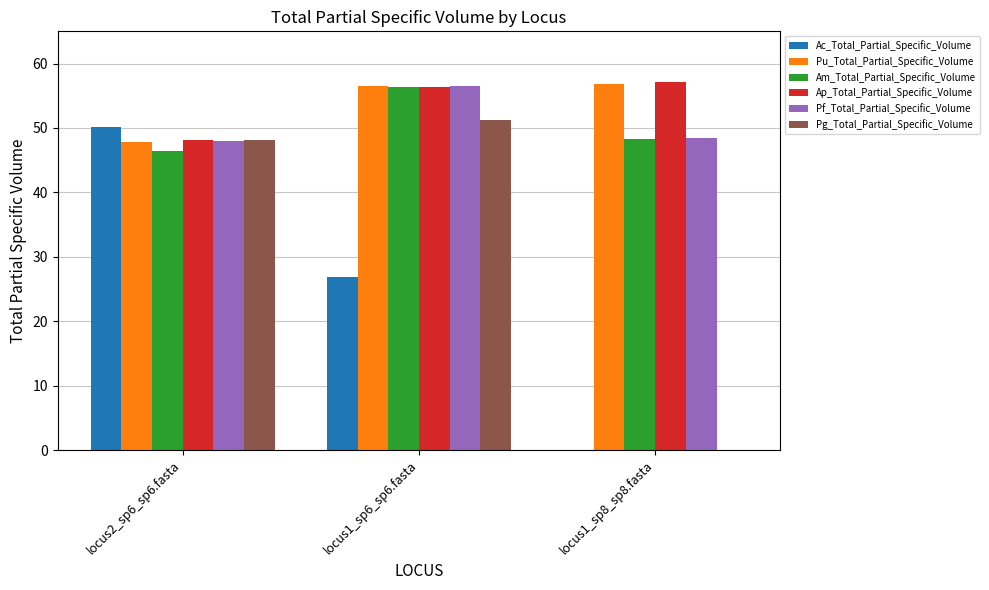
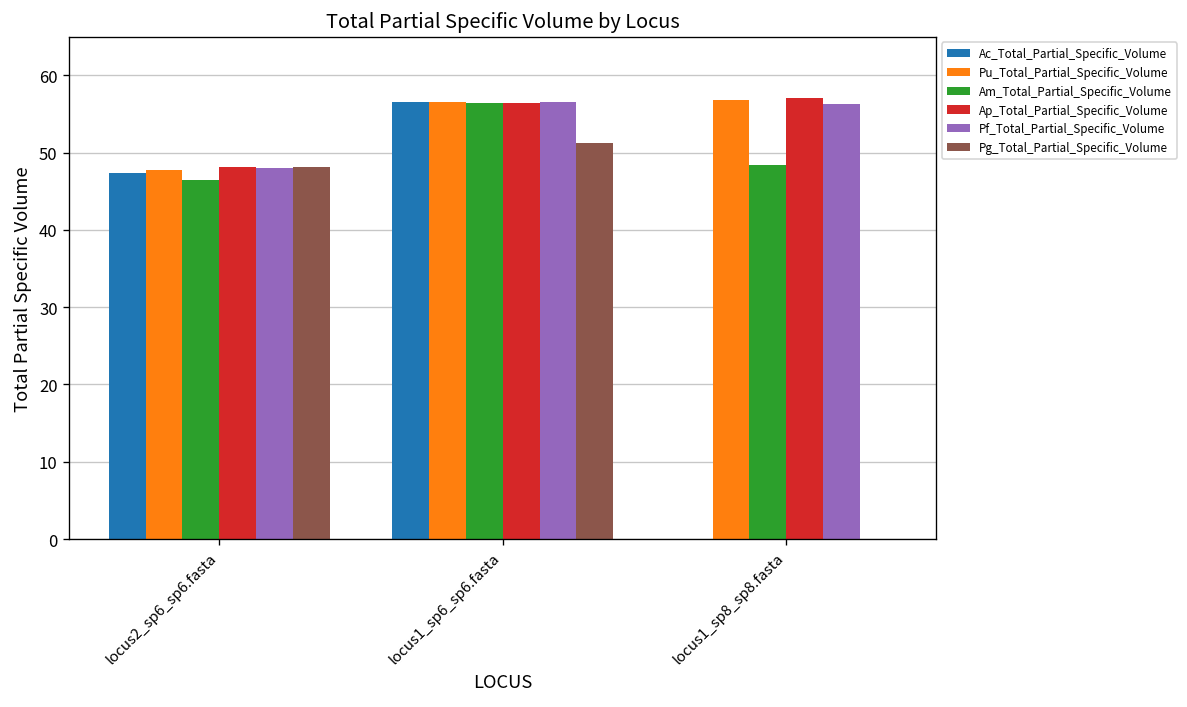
Ac_Total_Partial_Specific_Volume, locus2_sp6_sp6.fasta: 50 -> 47
Ac_Total_Partial_Specific_Volume, locus1_sp6_sp6.fasta: 27 -> 57
Pf_Total_Partial_Specific_Volume, locus1_sp8_sp8.fasta: 48 -> 56
